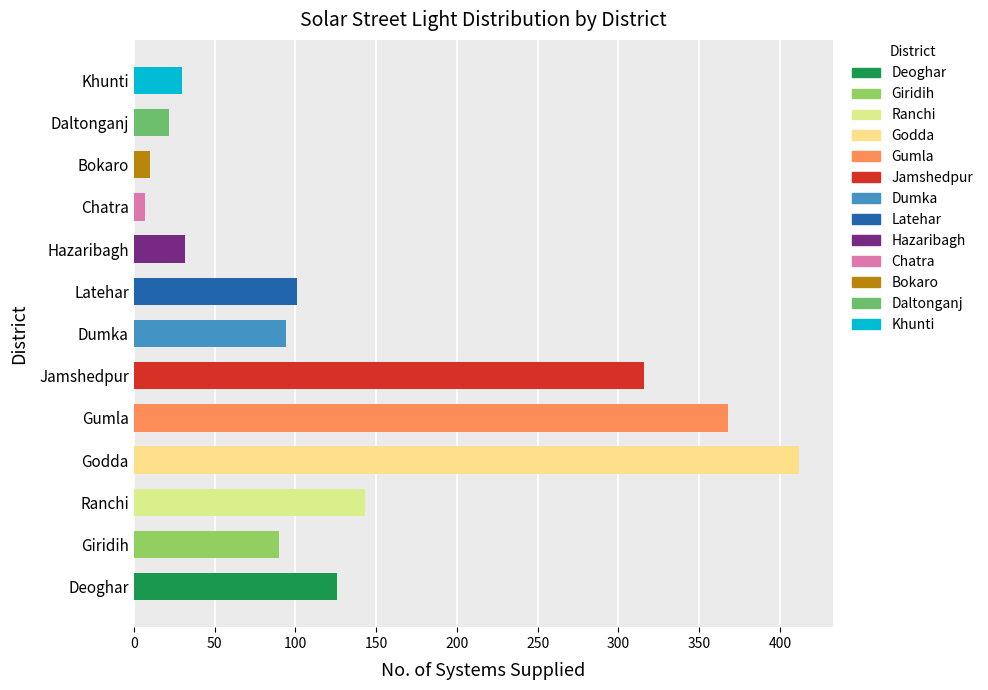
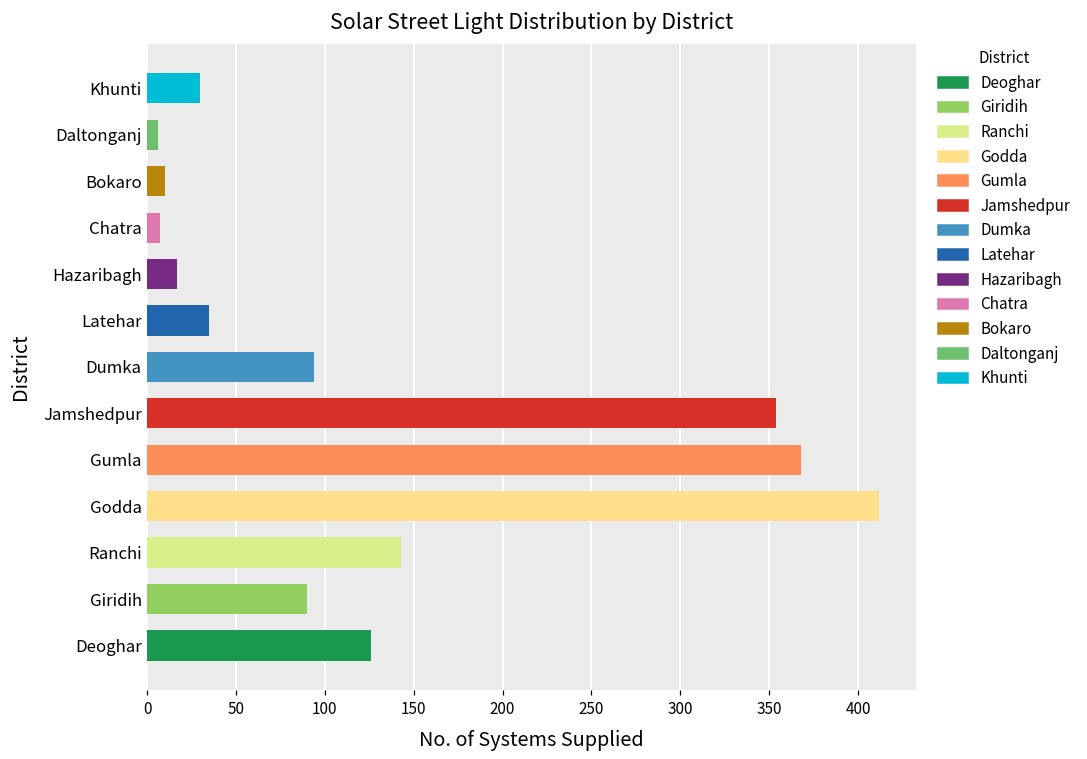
Daltonganj: 22 -> 6
Hazaribagh: 32 -> 17
Latehar: 101 -> 35
Jamshedpur: 316 -> 354
